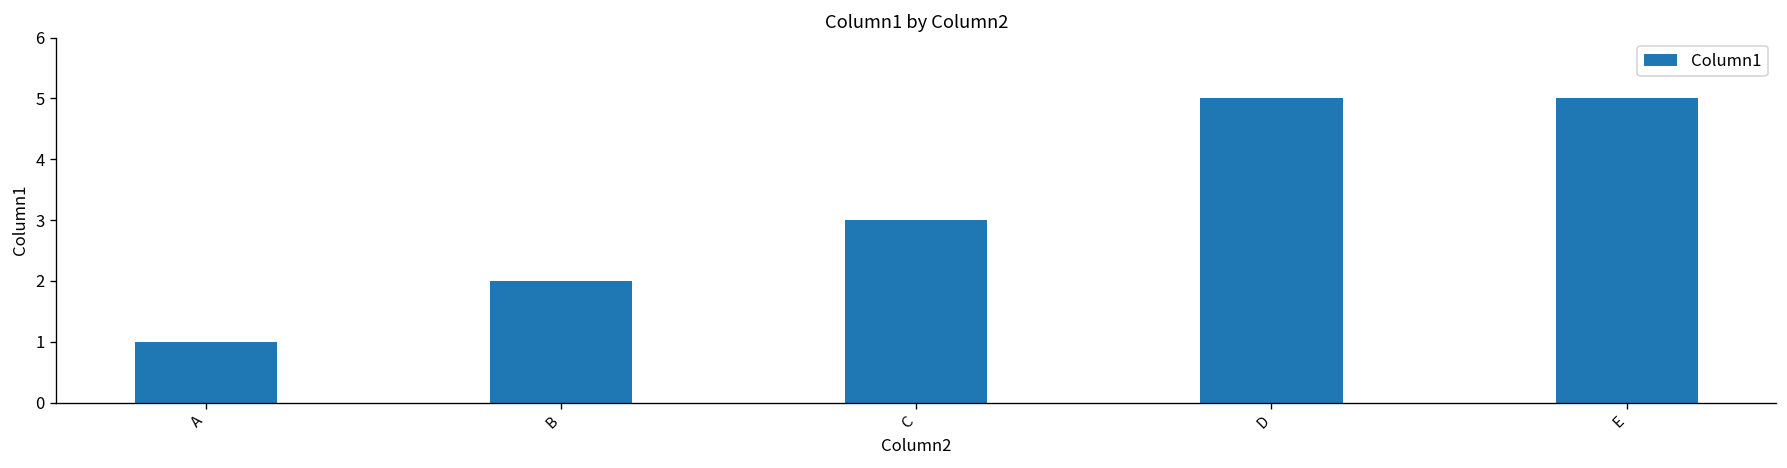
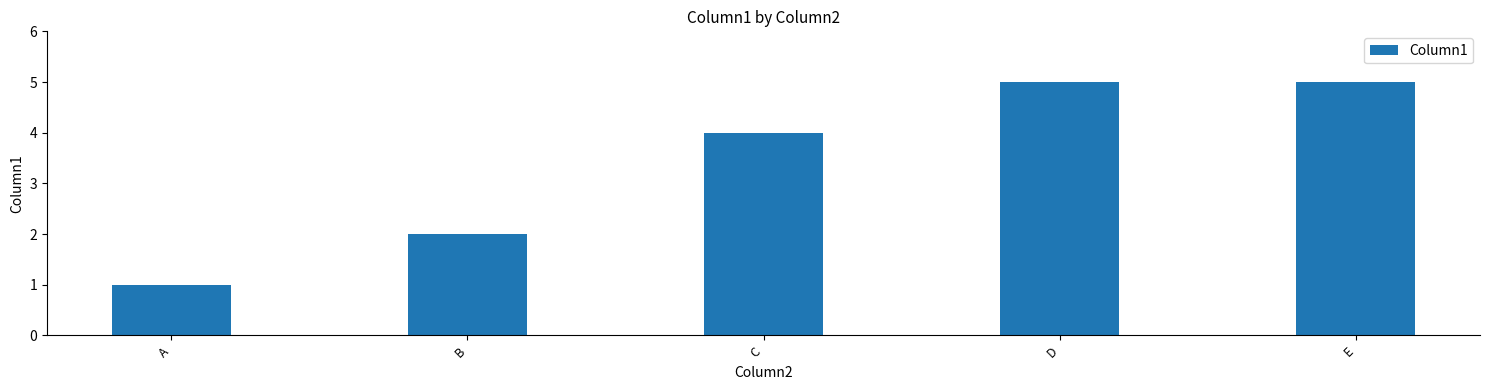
C: 3 -> 4
